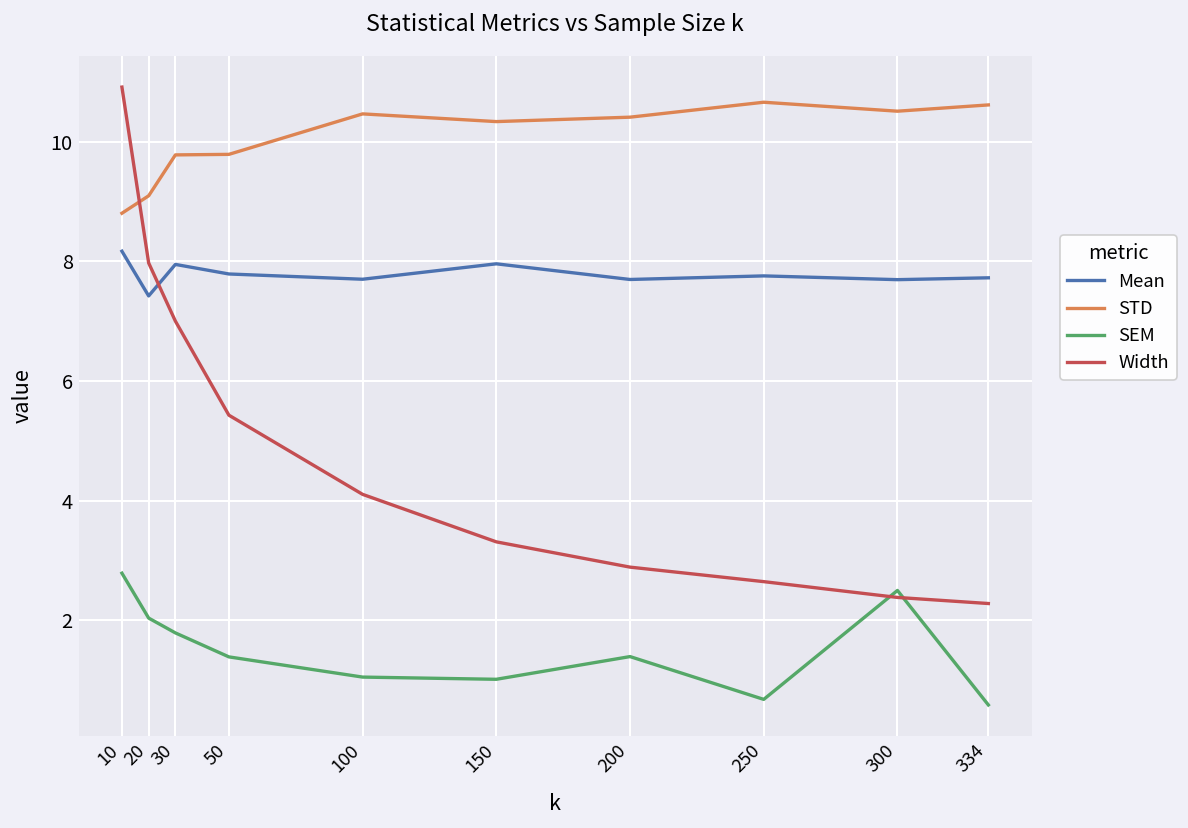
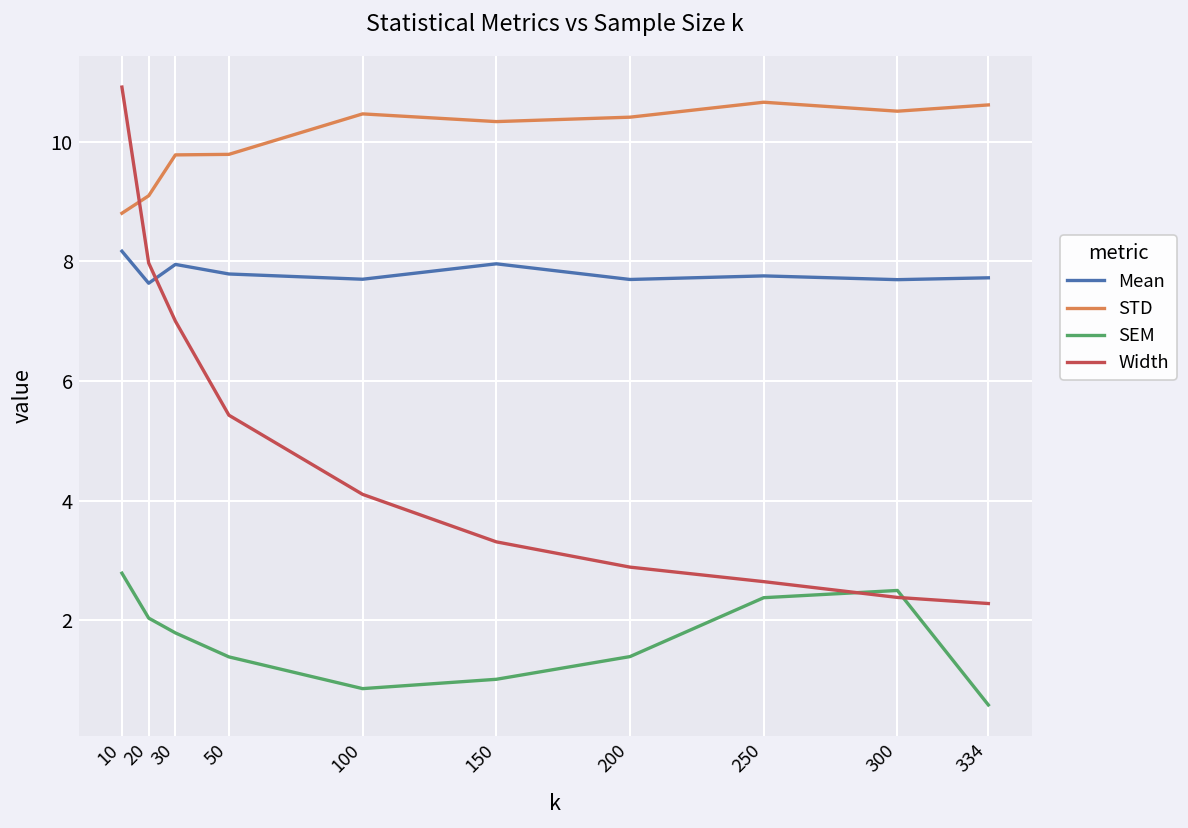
Mean, 20: 7.4 -> 7.6
SEM, 100: 1.0 -> 0.9
SEM, 250: 0.7 -> 2.4
